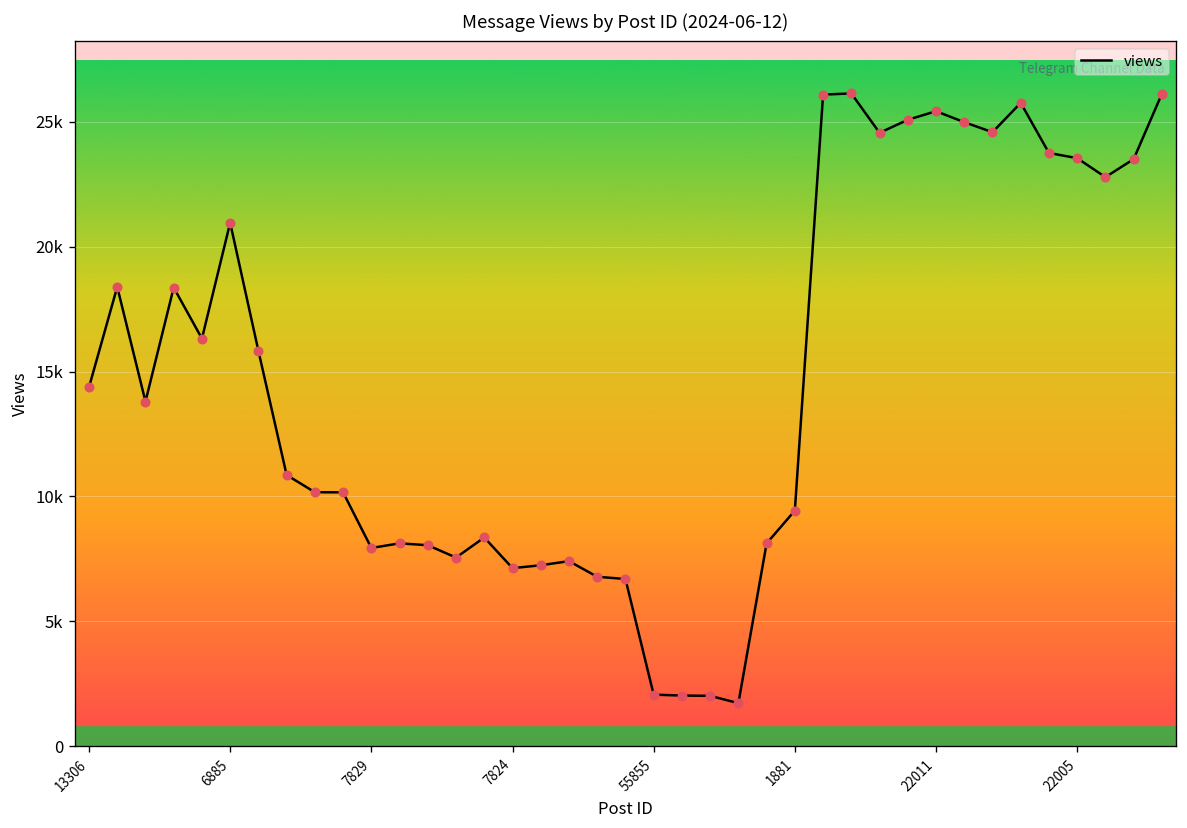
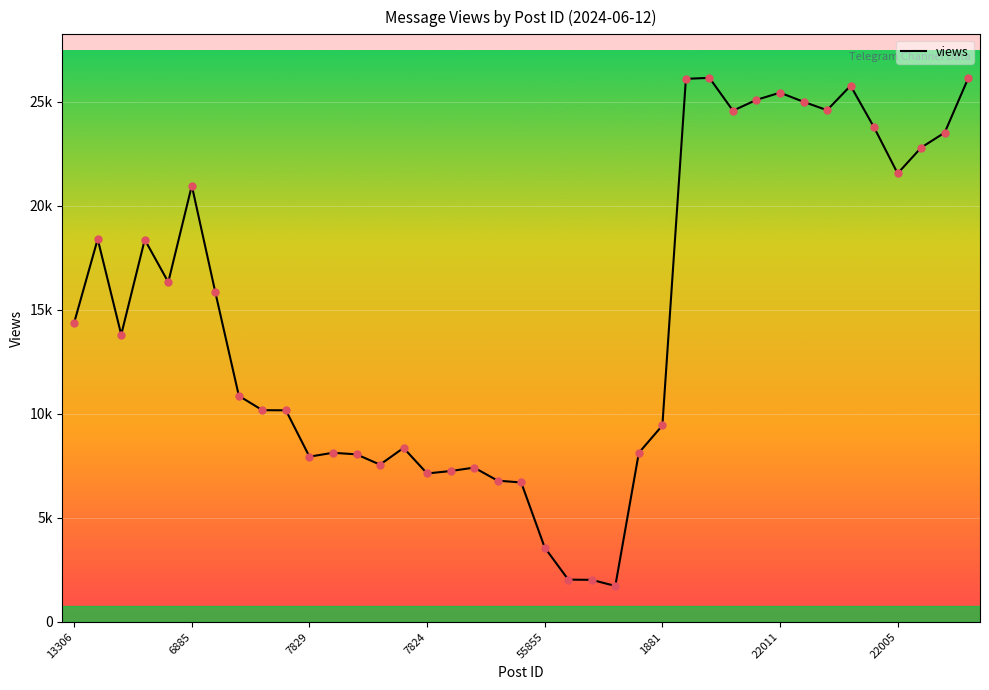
55855: 2100 -> 3600
22005: 23600 -> 21600
